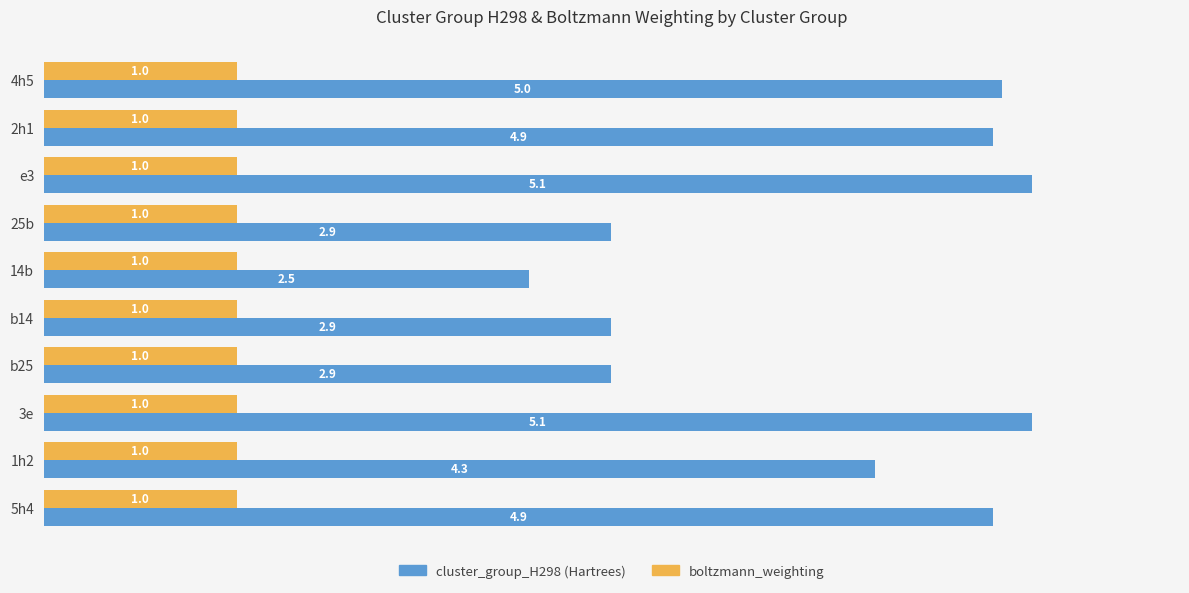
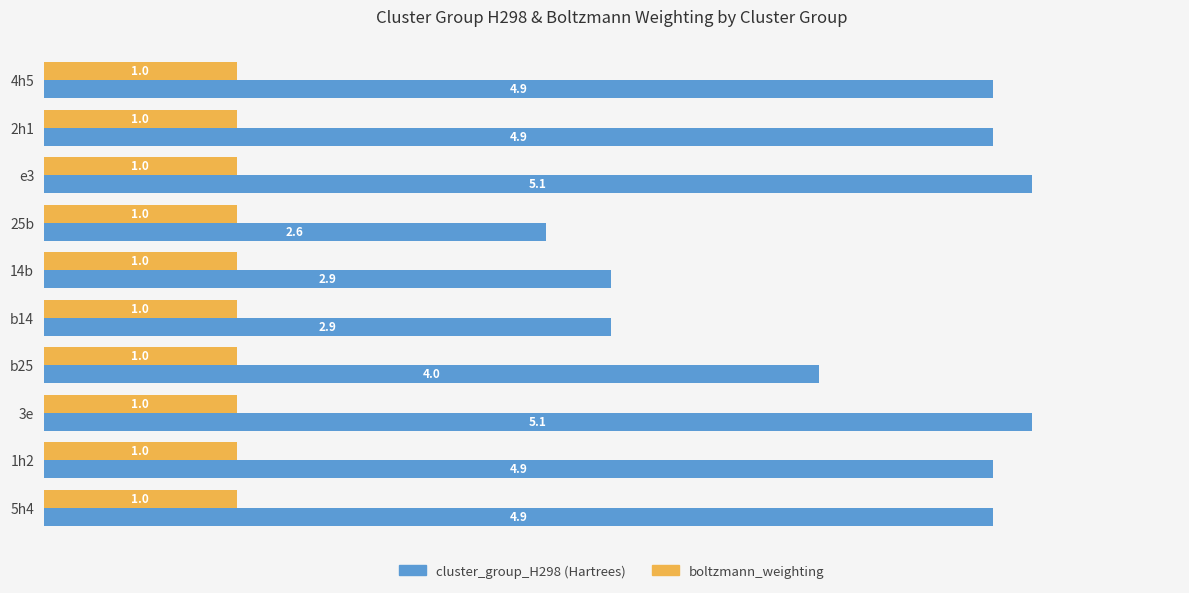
cluster_group_H298 (Hartrees), 4h5: 5.0 -> 4.9
cluster_group_H298 (Hartrees), 25b: 2.9 -> 2.6
cluster_group_H298 (Hartrees), 14b: 2.5 -> 2.9
cluster_group_H298 (Hartrees), b25: 2.9 -> 4.0
cluster_group_H298 (Hartrees), 1h2: 4.3 -> 4.9
